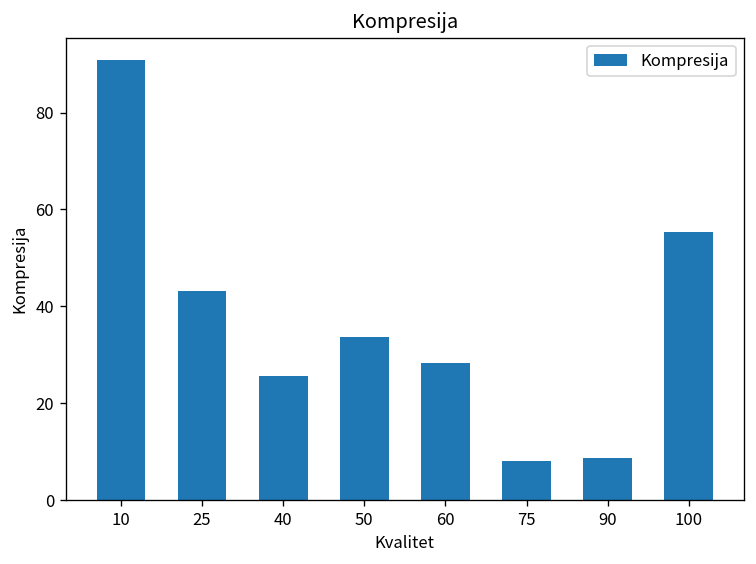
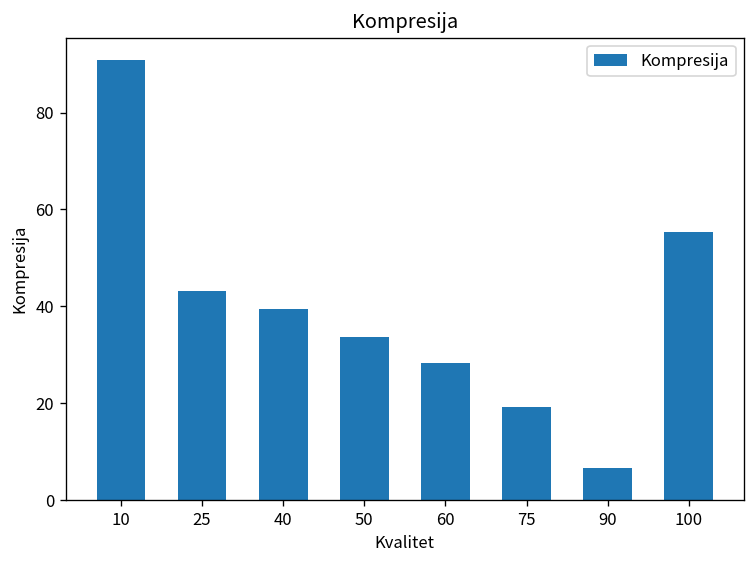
40: 26 -> 40
75: 8 -> 19
90: 9 -> 7
